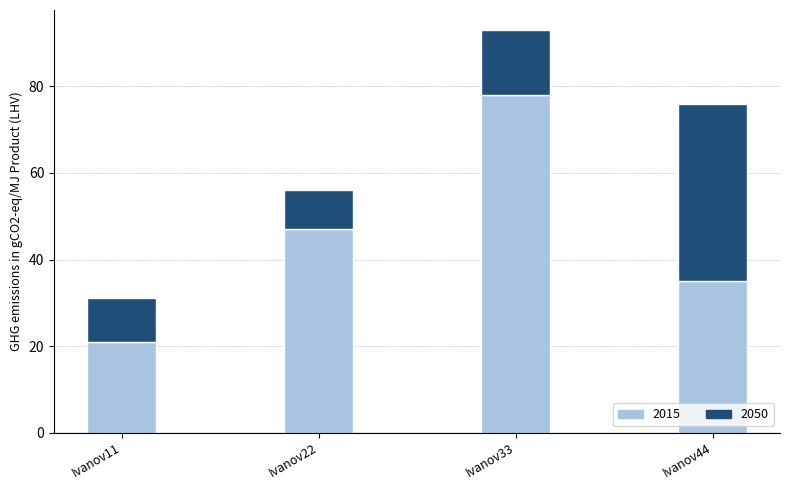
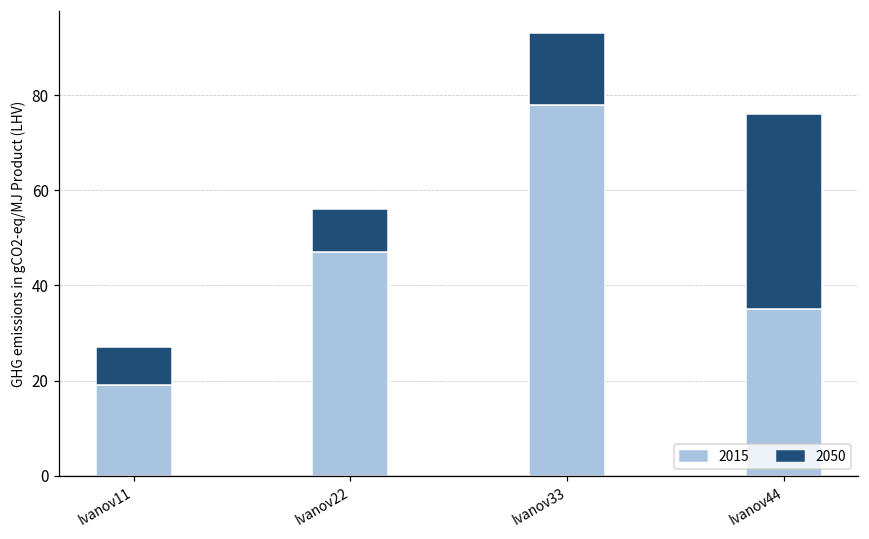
2015, Ivanov11: 21 -> 19
2050, Ivanov11: 10 -> 8
